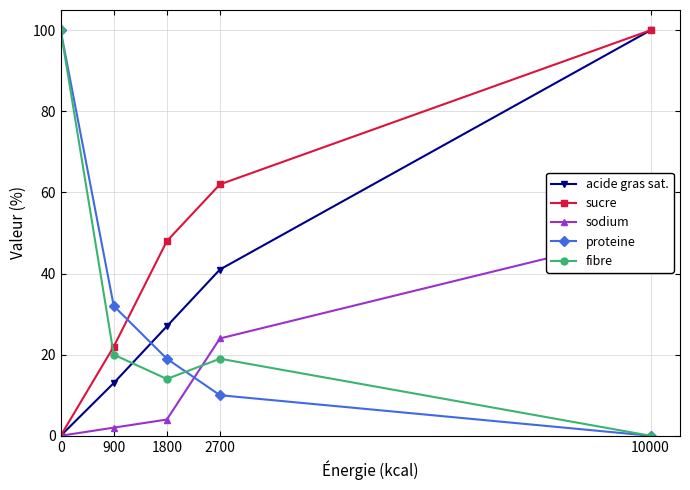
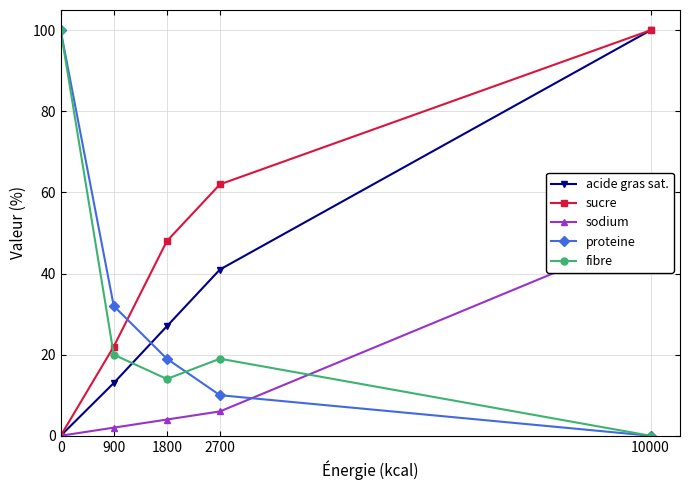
sodium, 2700: 24 -> 6
